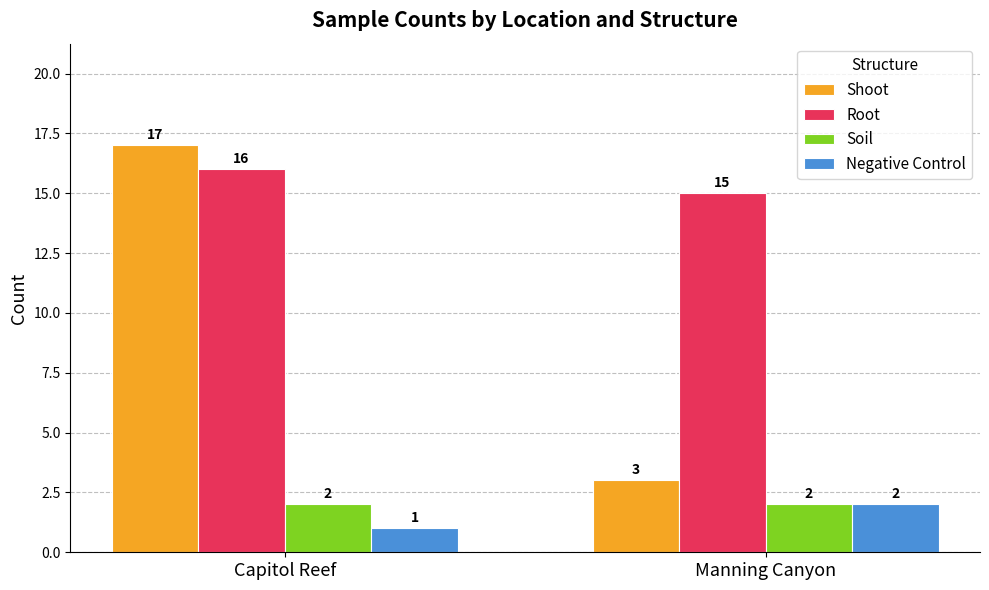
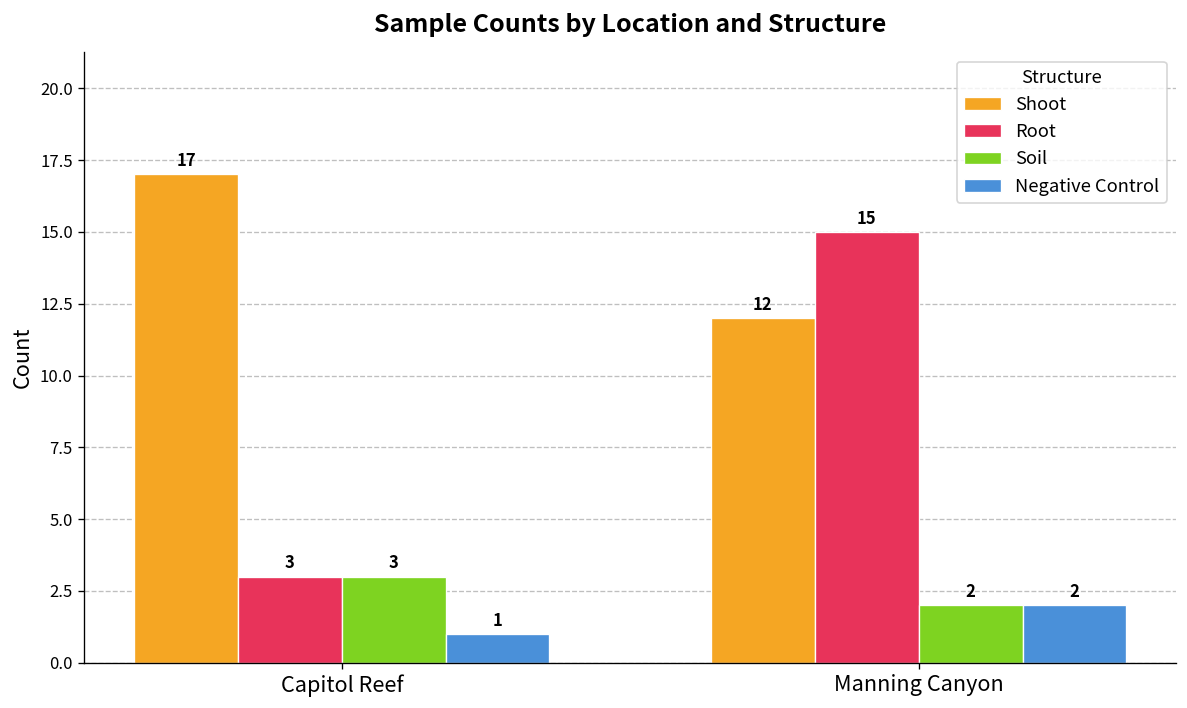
Root, Capitol Reef: 16 -> 3
Soil, Capitol Reef: 2 -> 3
Shoot, Manning Canyon: 3 -> 12
